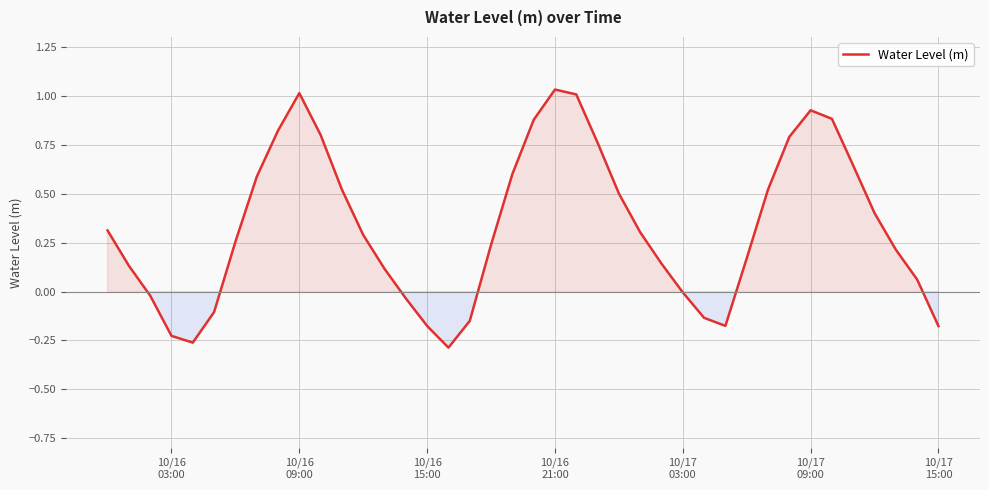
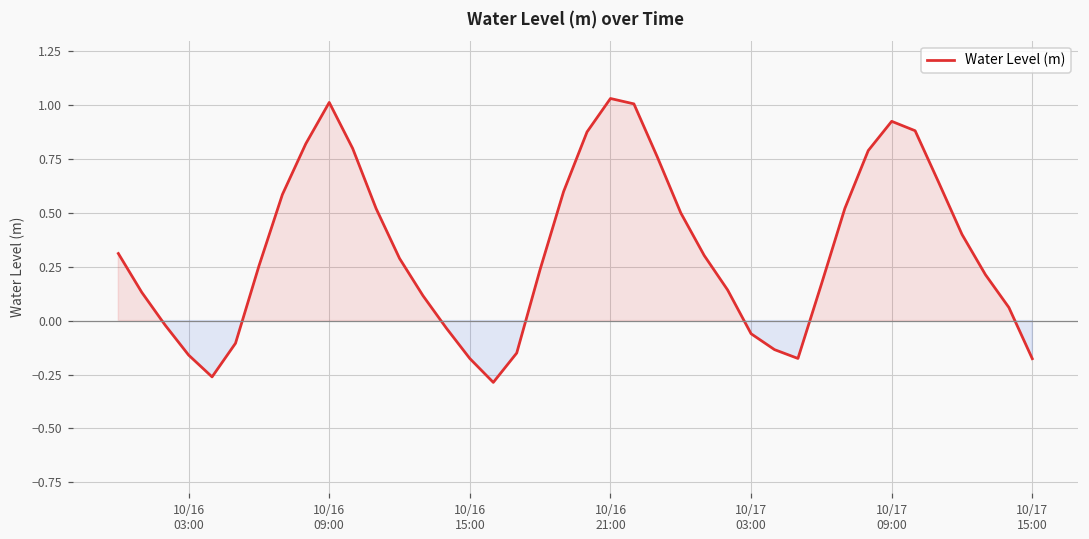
10/16 03:00: -0.23 -> -0.16
10/17 03:00: 0.00 -> -0.06
